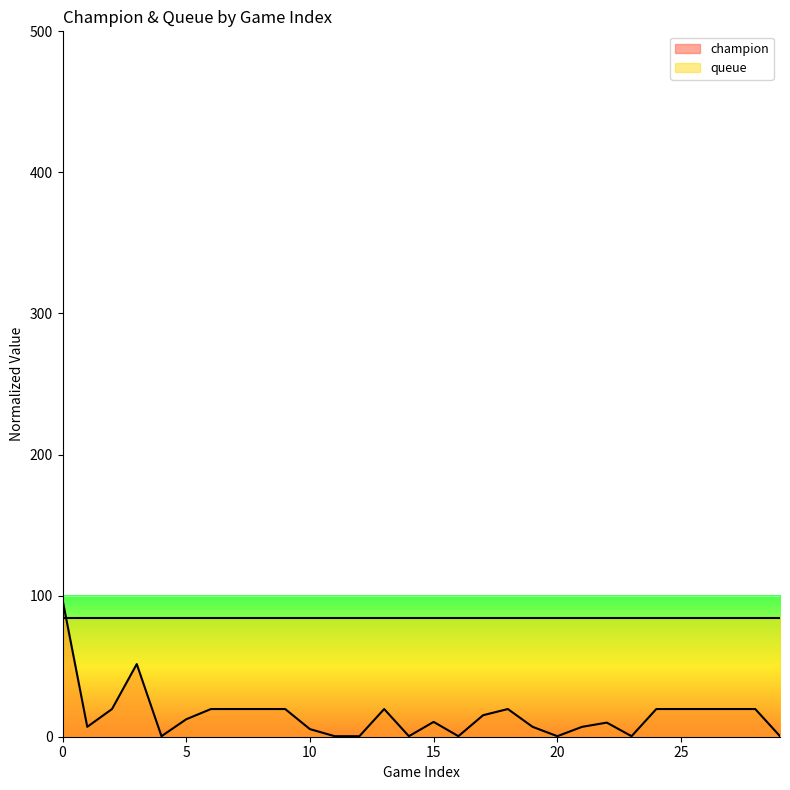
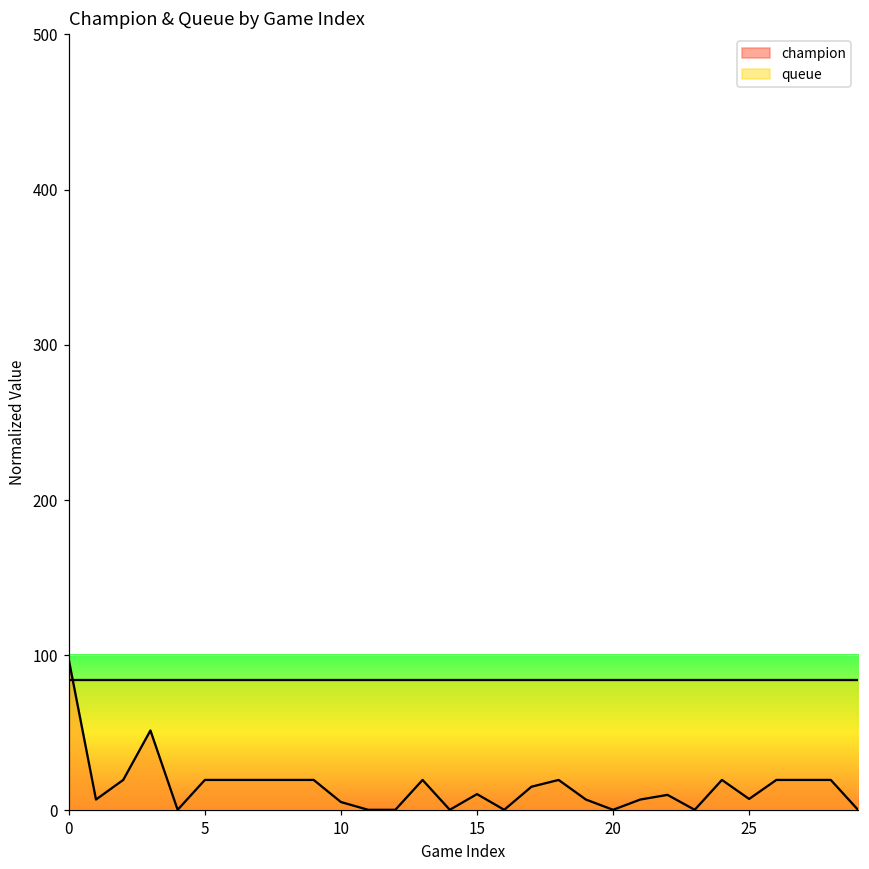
champion, 5: 12 -> 20
champion, 25: 20 -> 7
